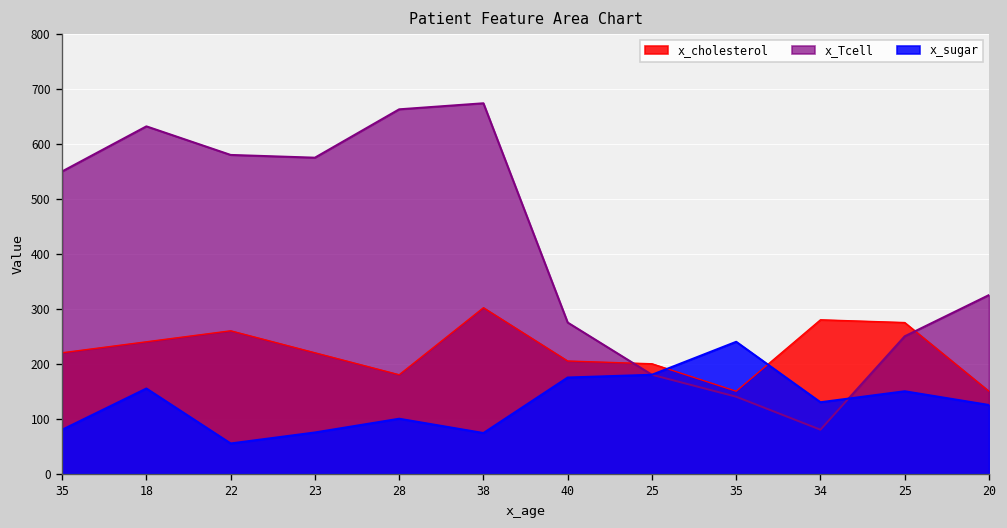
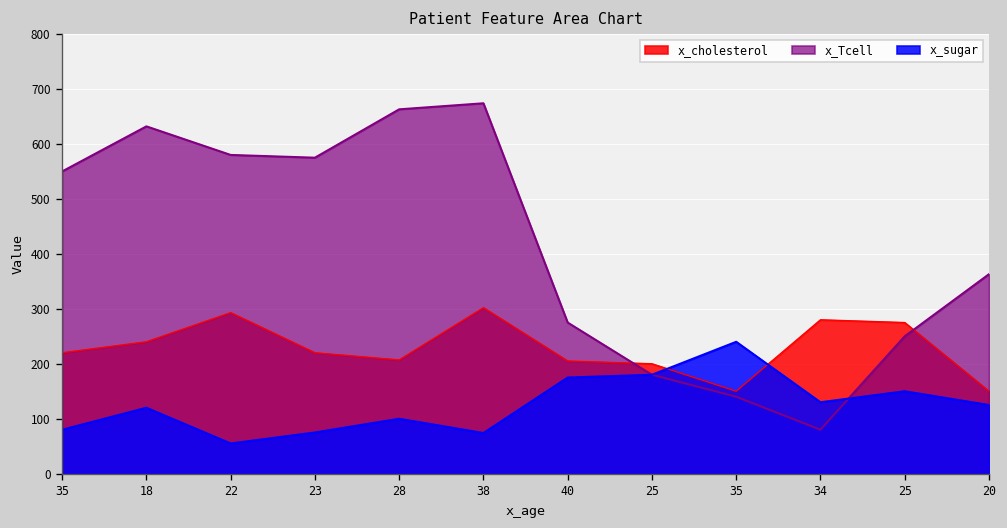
x_sugar, 18: 160 -> 120
x_cholesterol, 22: 260 -> 290
x_cholesterol, 28: 180 -> 210
x_Tcell, 20: 330 -> 360
